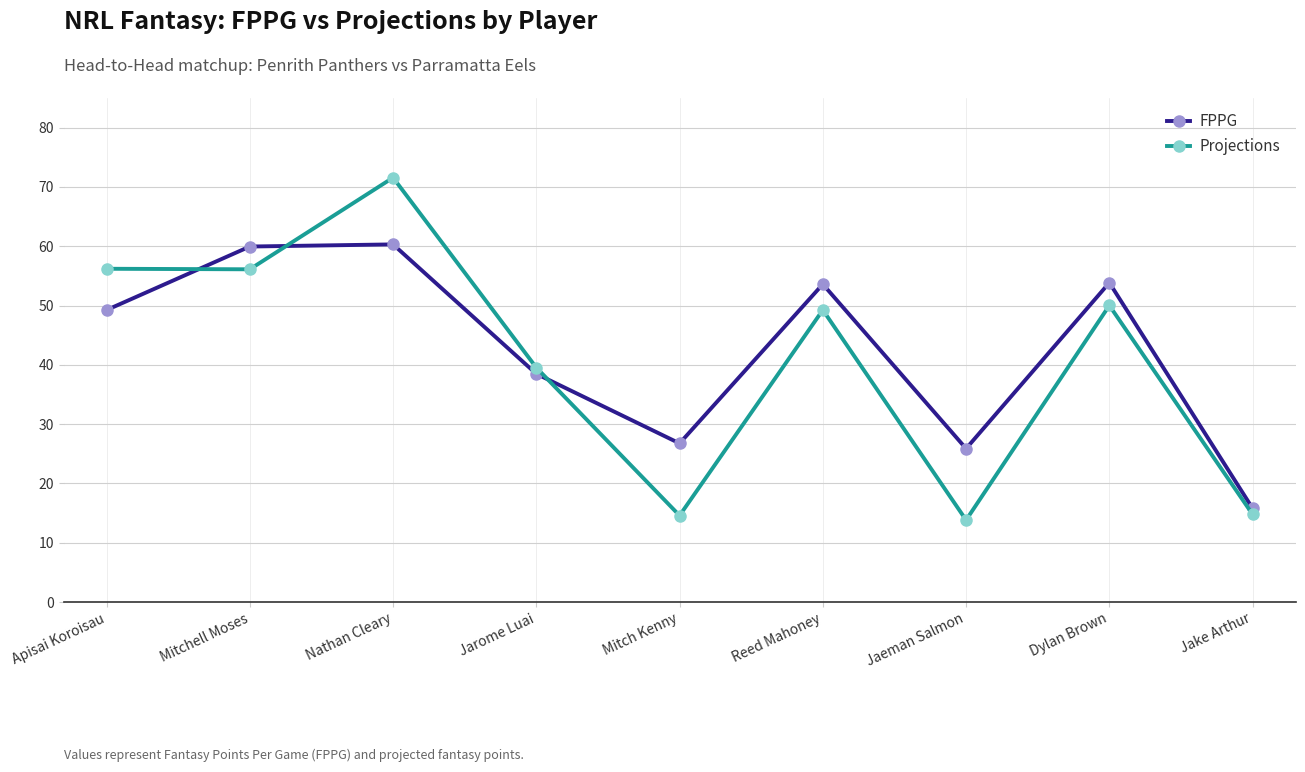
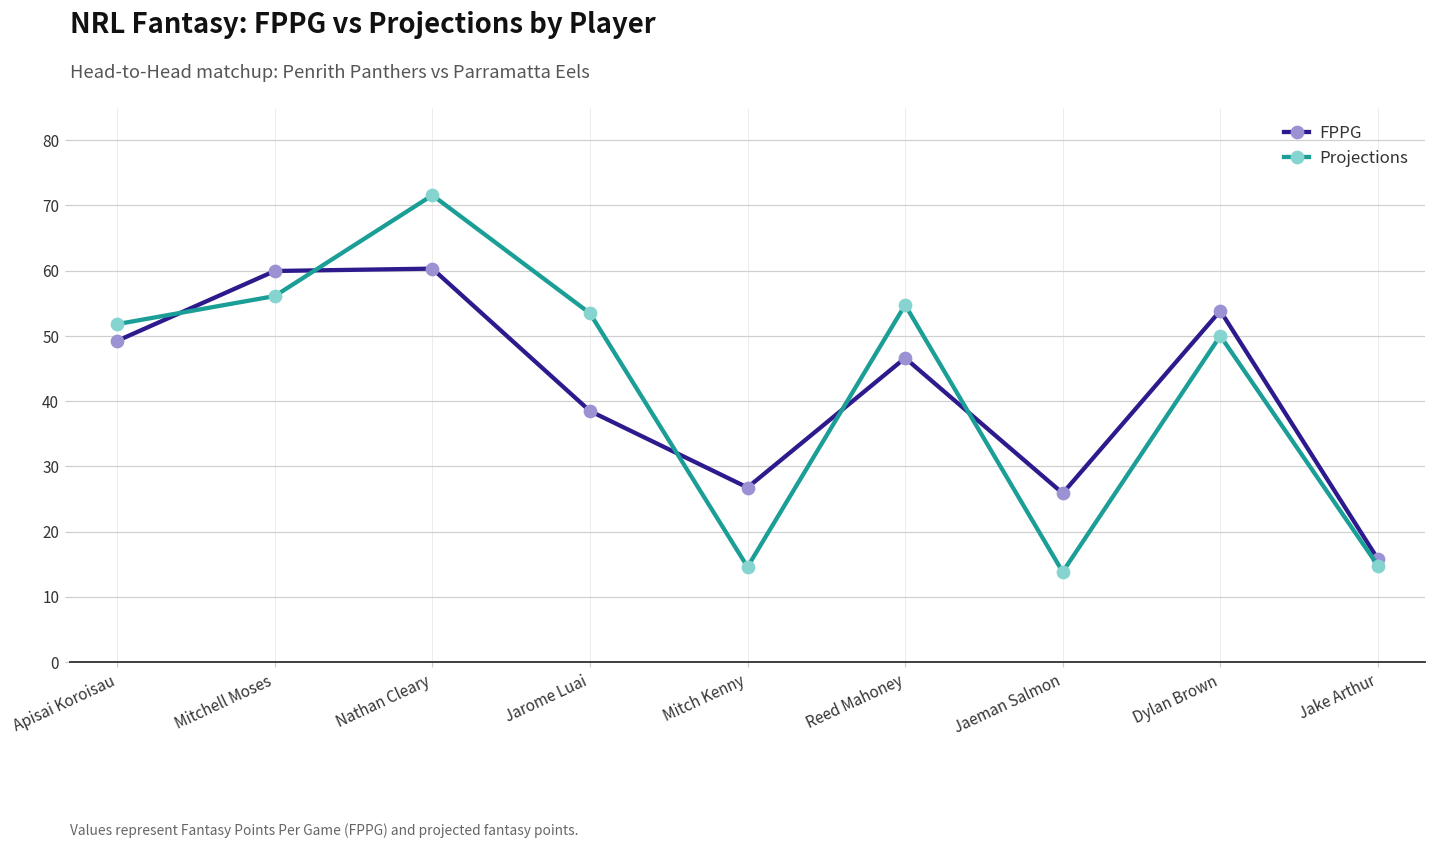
Projections, Apisai Koroisau: 56 -> 52
Projections, Jarome Luai: 40 -> 53
FPPG, Reed Mahoney: 54 -> 47
Projections, Reed Mahoney: 49 -> 55
